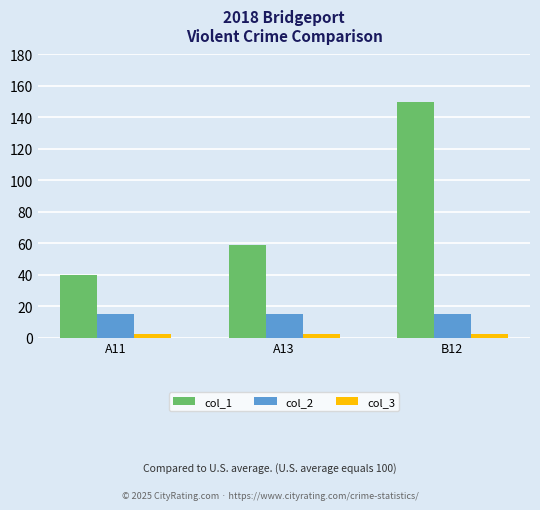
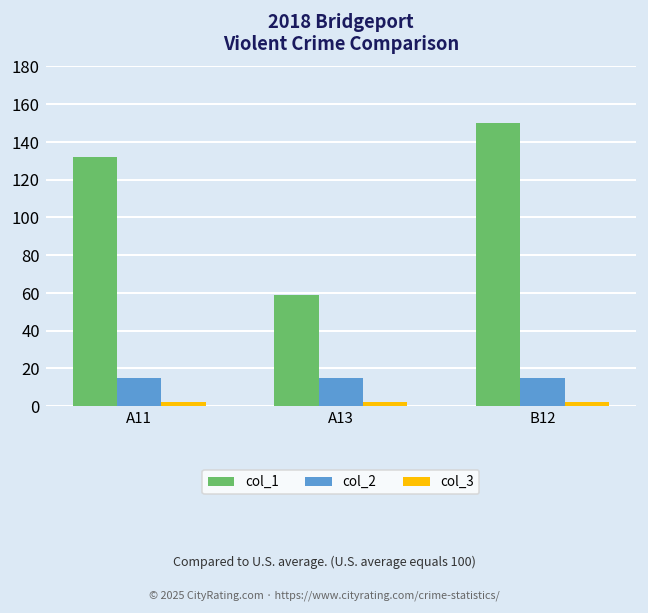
col_1, A11: 40 -> 132
